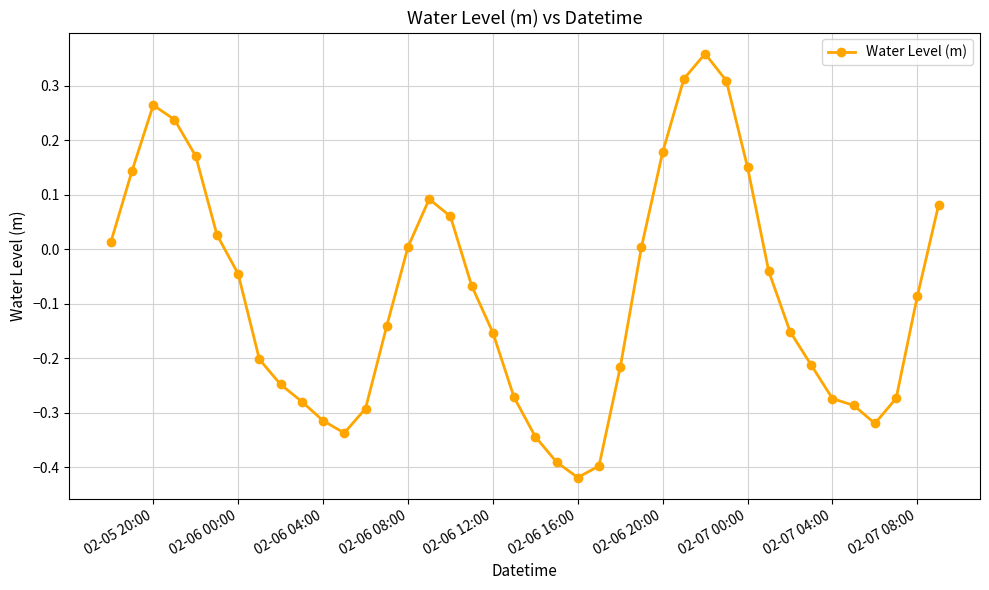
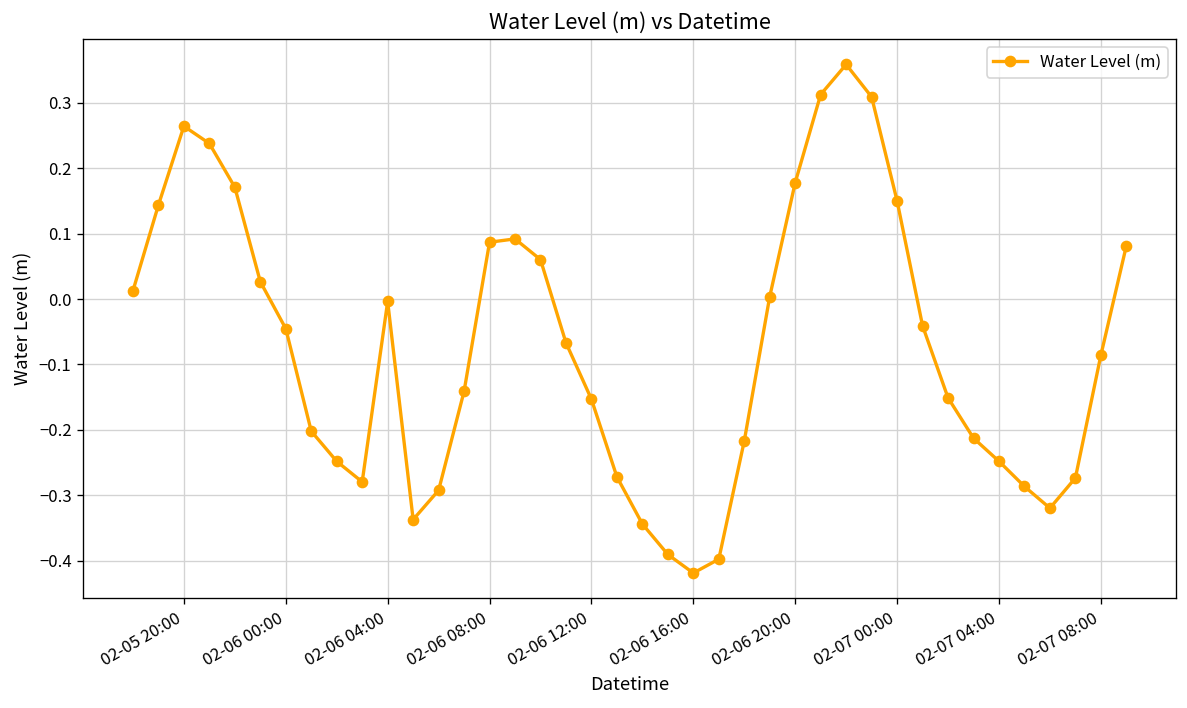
02-06 04:00: -0.31 -> 0.00
02-06 08:00: 0.00 -> 0.09
02-07 04:00: -0.27 -> -0.25
